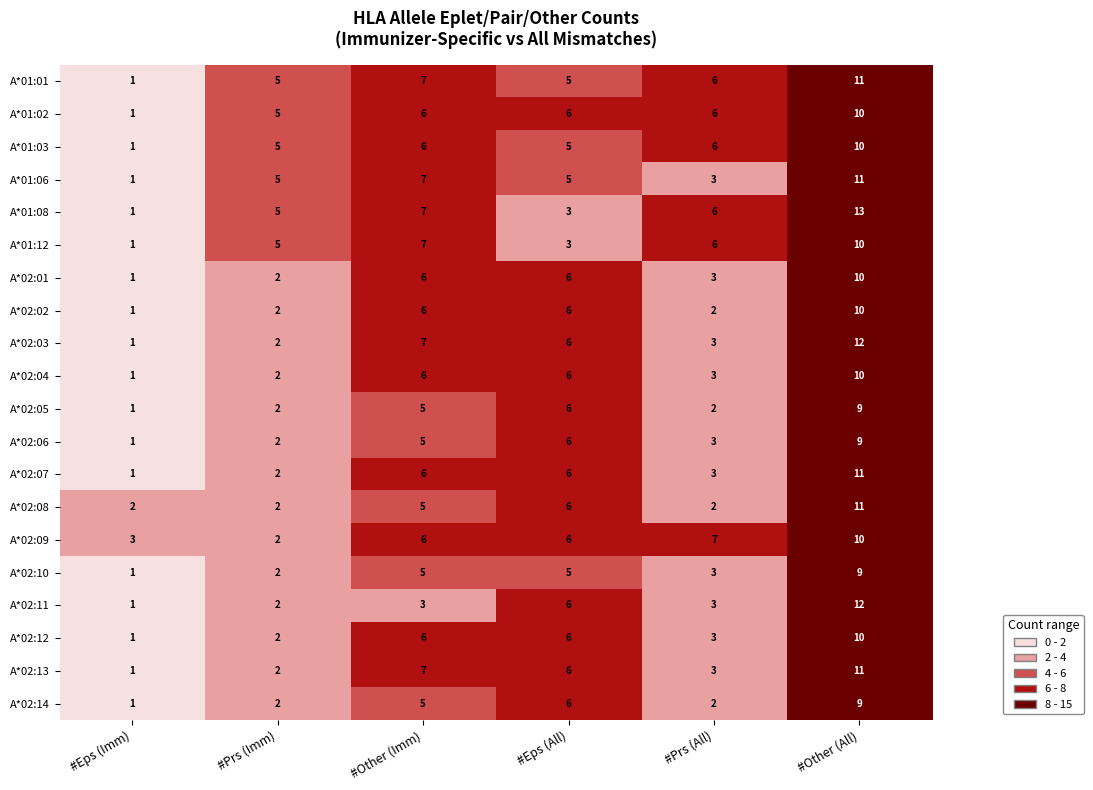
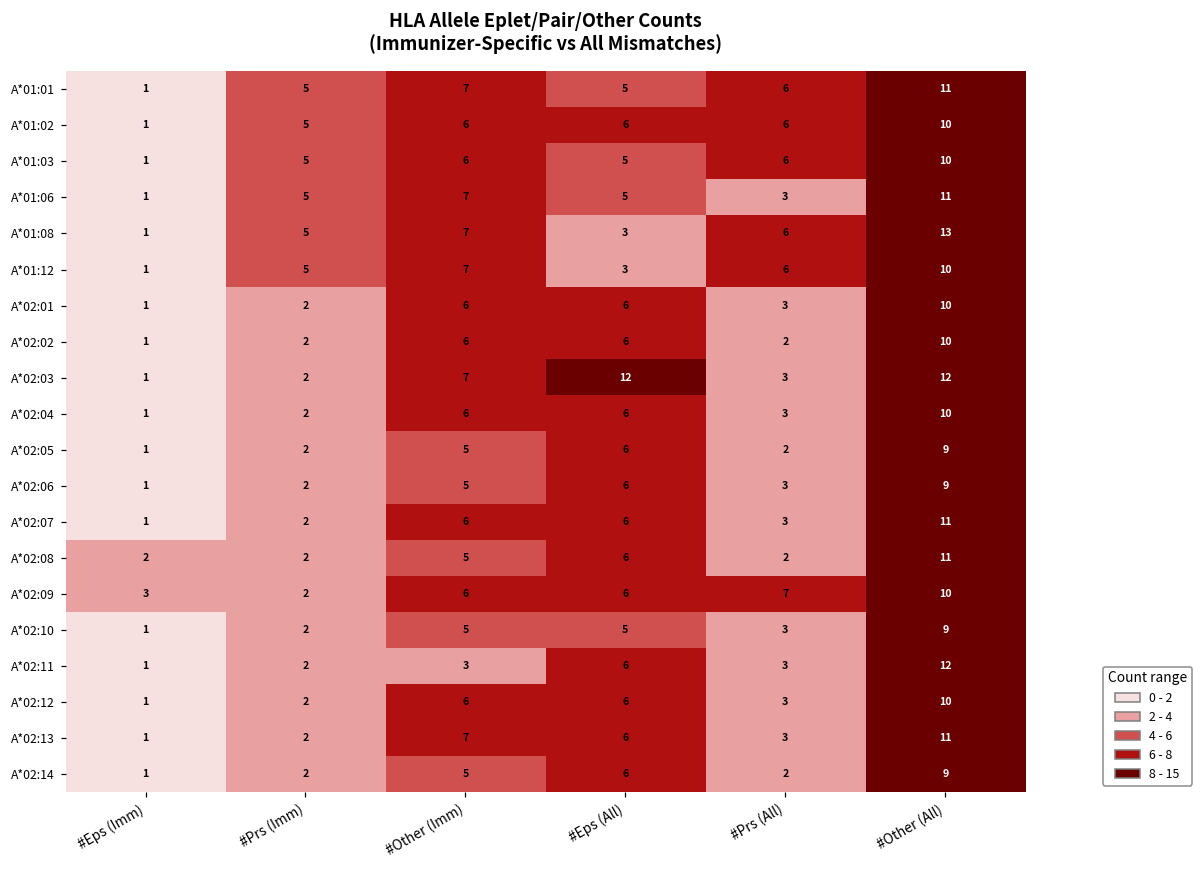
A*02:03, #Eps (All): 6 -> 12
